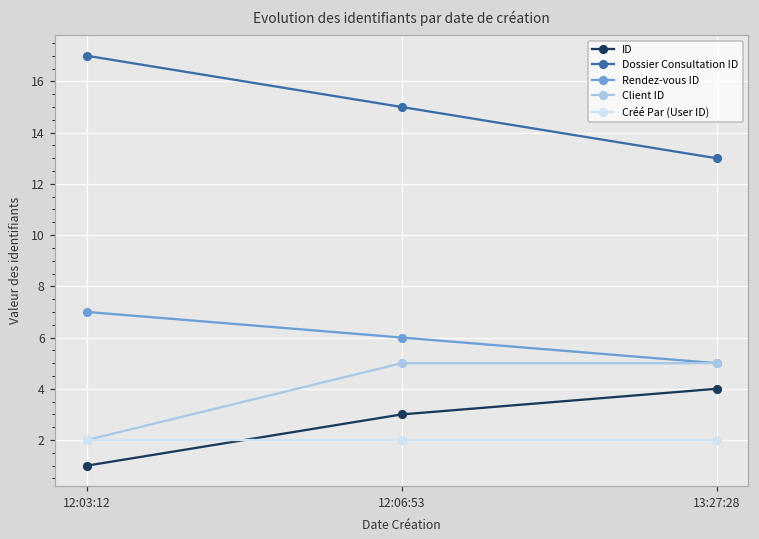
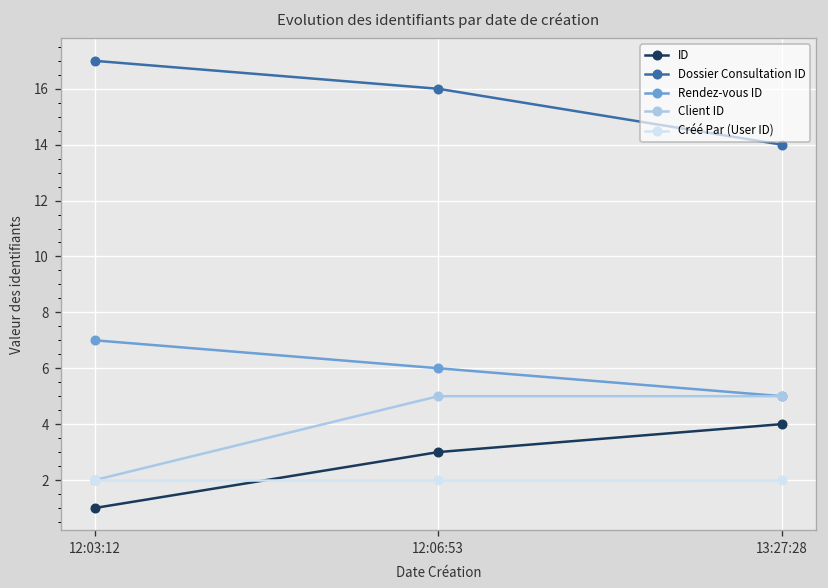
Dossier Consultation ID, 12:06:53: 15 -> 16
Dossier Consultation ID, 13:27:28: 13 -> 14
